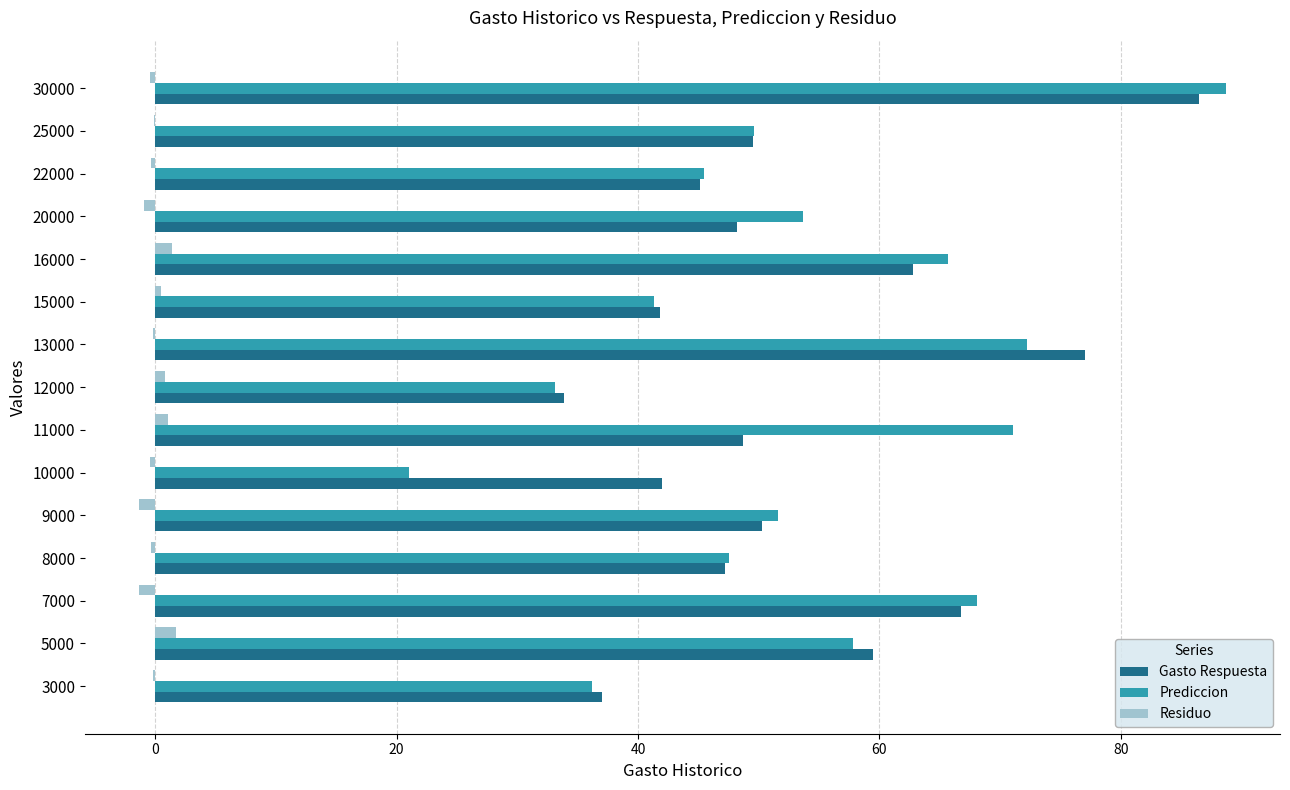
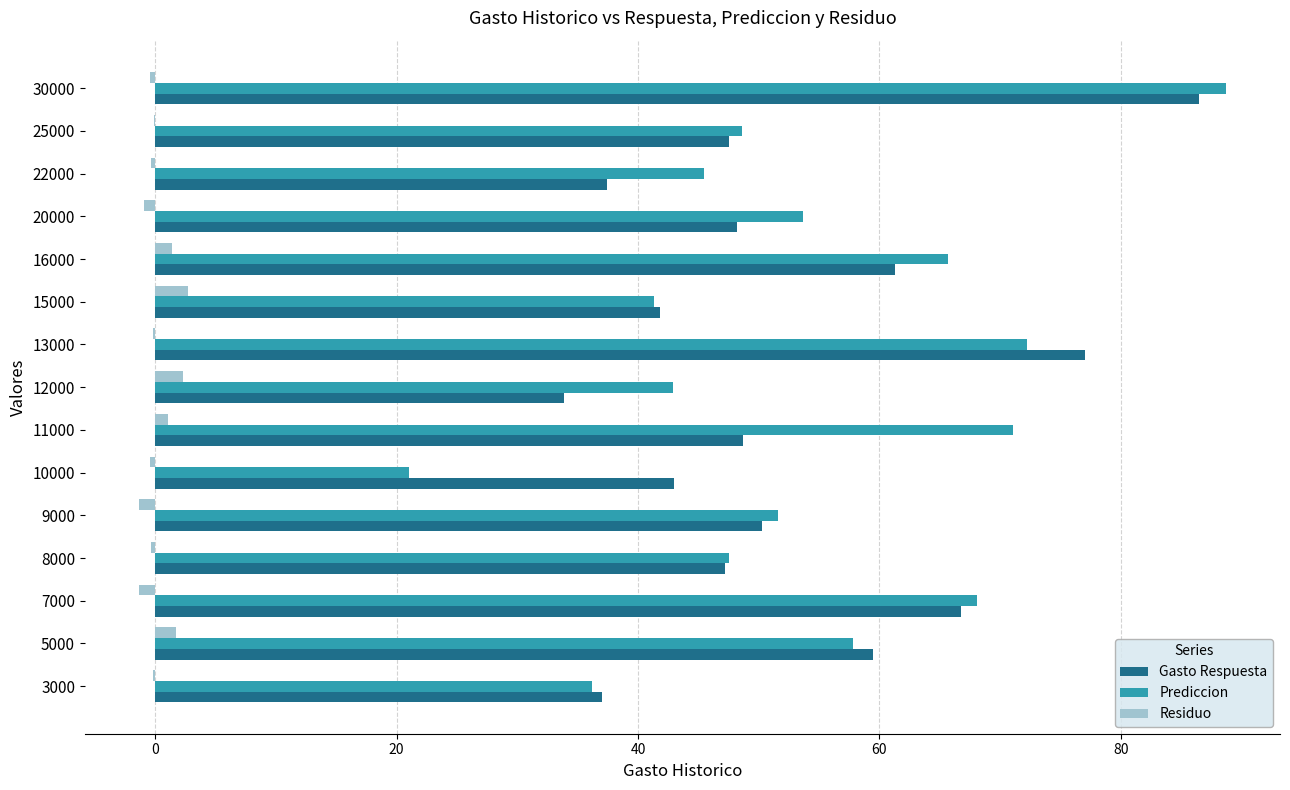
Prediccion, 25000: 49.6 -> 48.6
Gasto Respuesta, 25000: 49.5 -> 47.5
Gasto Respuesta, 22000: 45.1 -> 37.4
Gasto Respuesta, 16000: 62.8 -> 61.3
Residuo, 15000: 0.5 -> 2.7
Residuo, 12000: 0.8 -> 2.3
Prediccion, 12000: 33.1 -> 42.9
Gasto Respuesta, 10000: 42 -> 43
